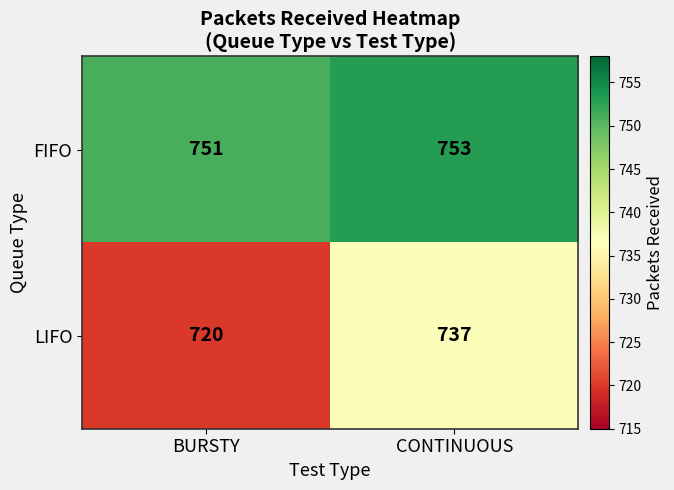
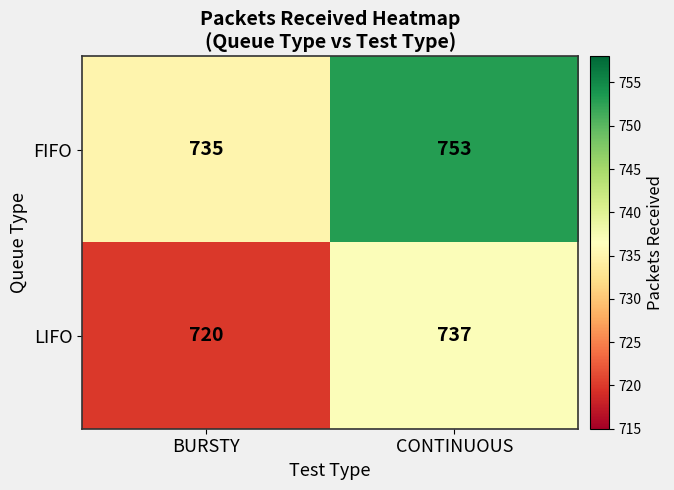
FIFO, BURSTY: 751 -> 735
